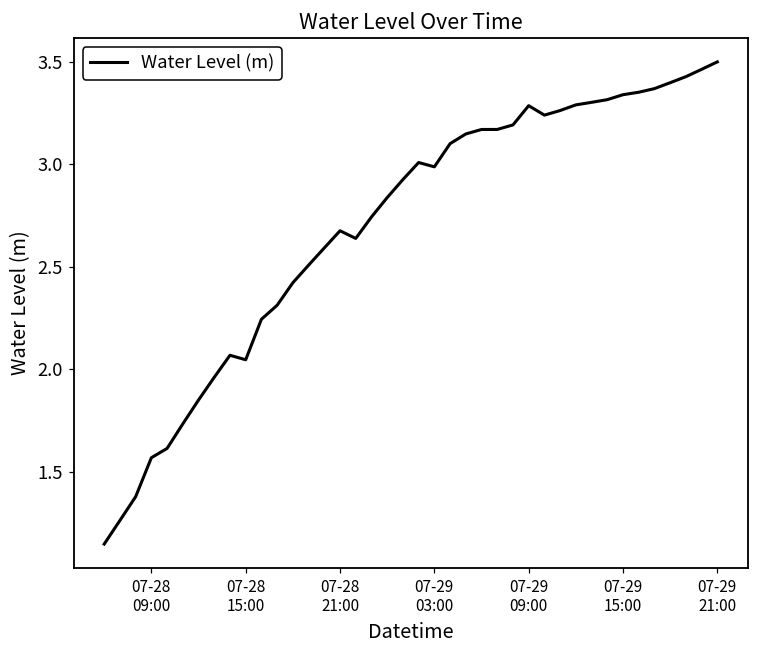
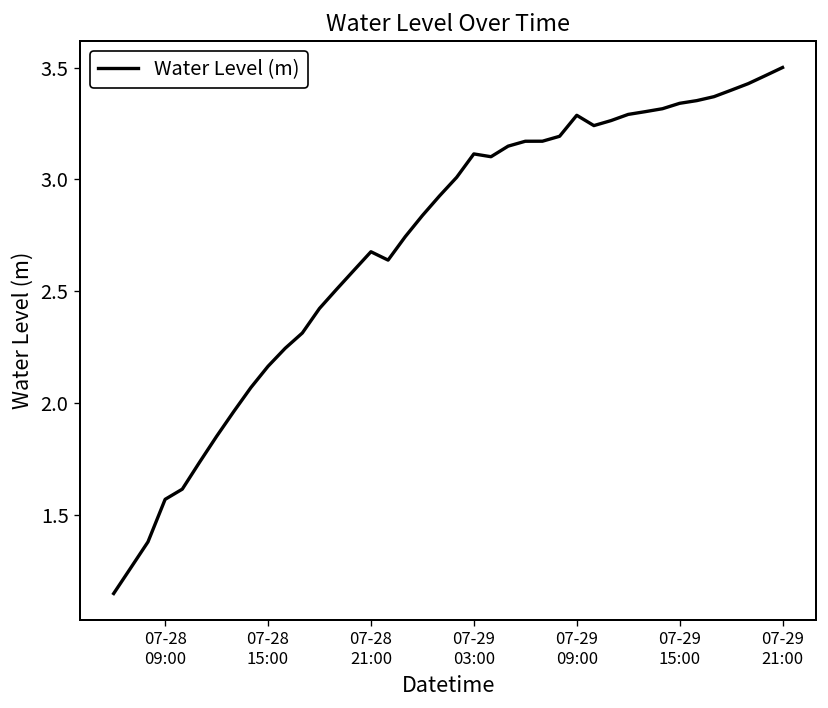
07-28 15:00: 2.05 -> 2.16
07-29 03:00: 2.99 -> 3.11
